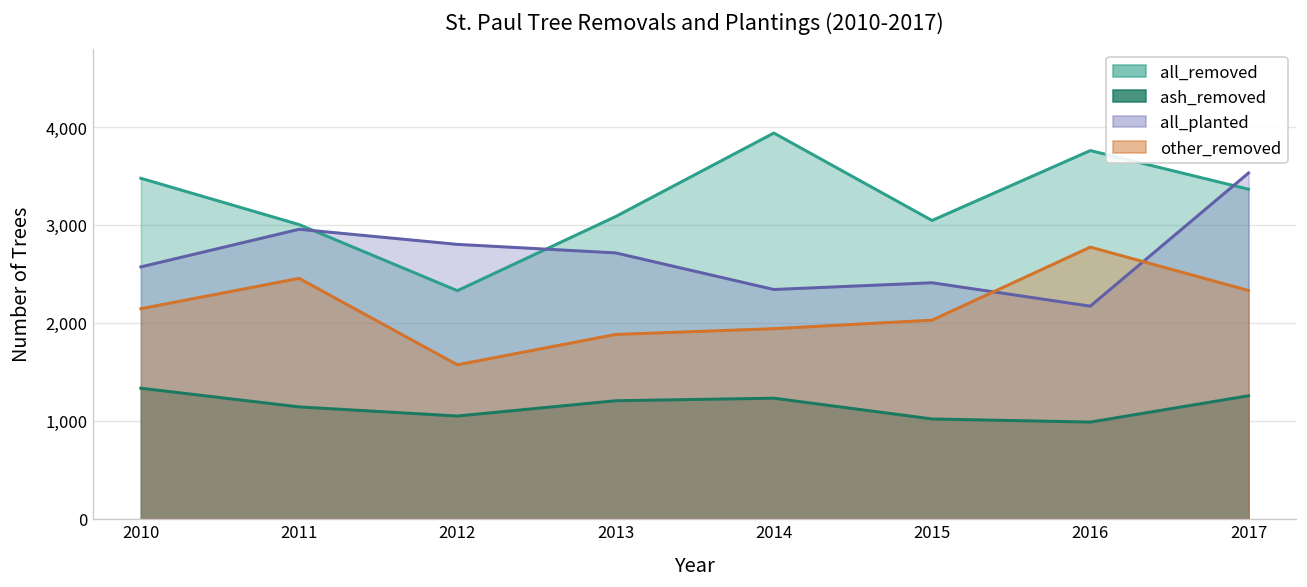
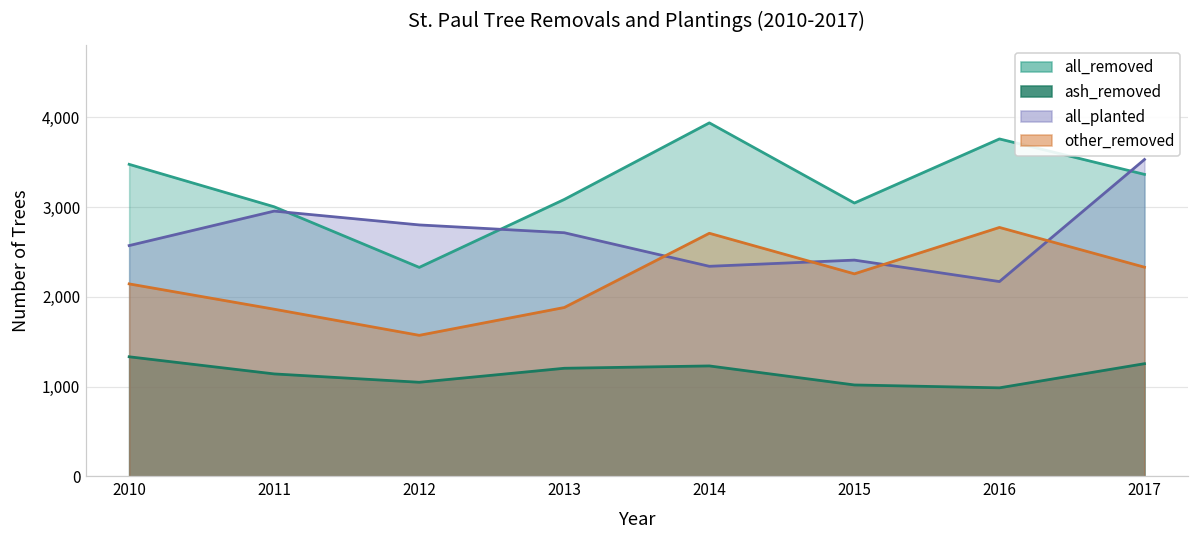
other_removed, 2011: 2,500 -> 1,900
other_removed, 2014: 1,900 -> 2,700
other_removed, 2015: 2,000 -> 2,300
